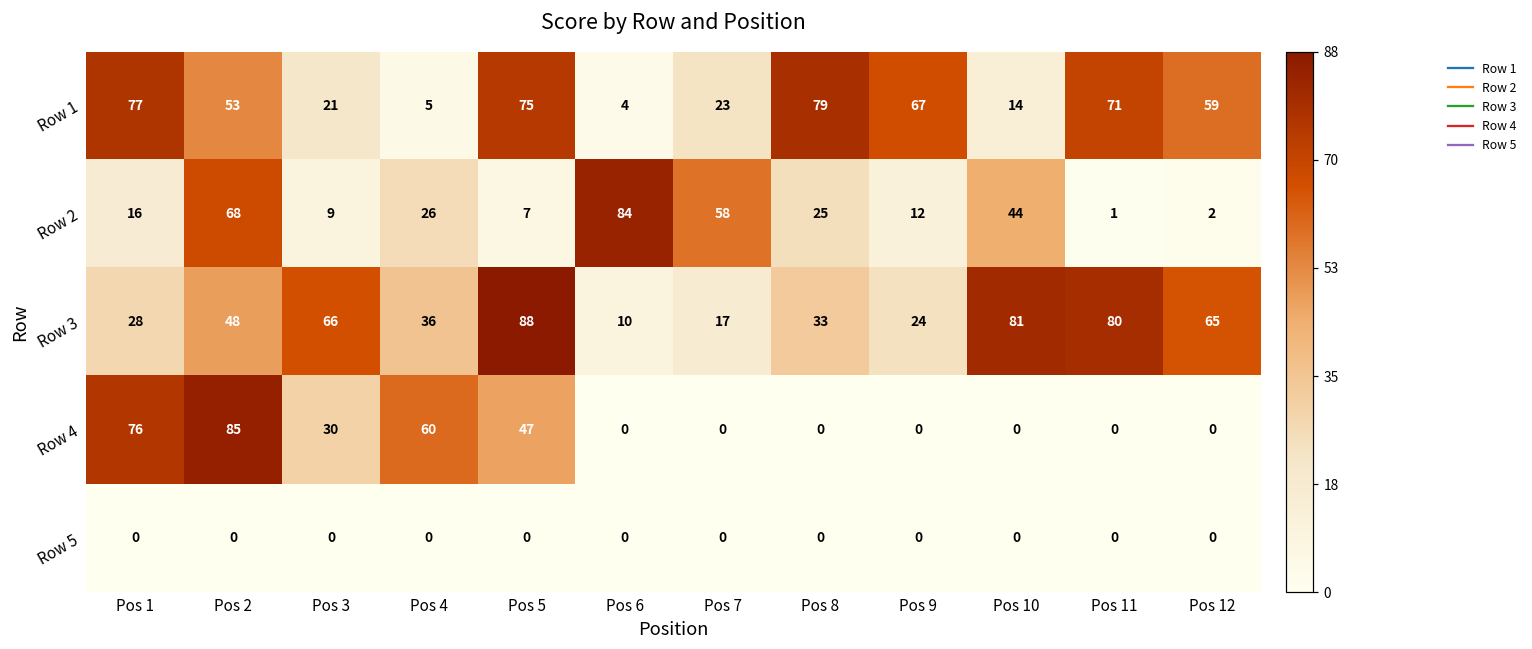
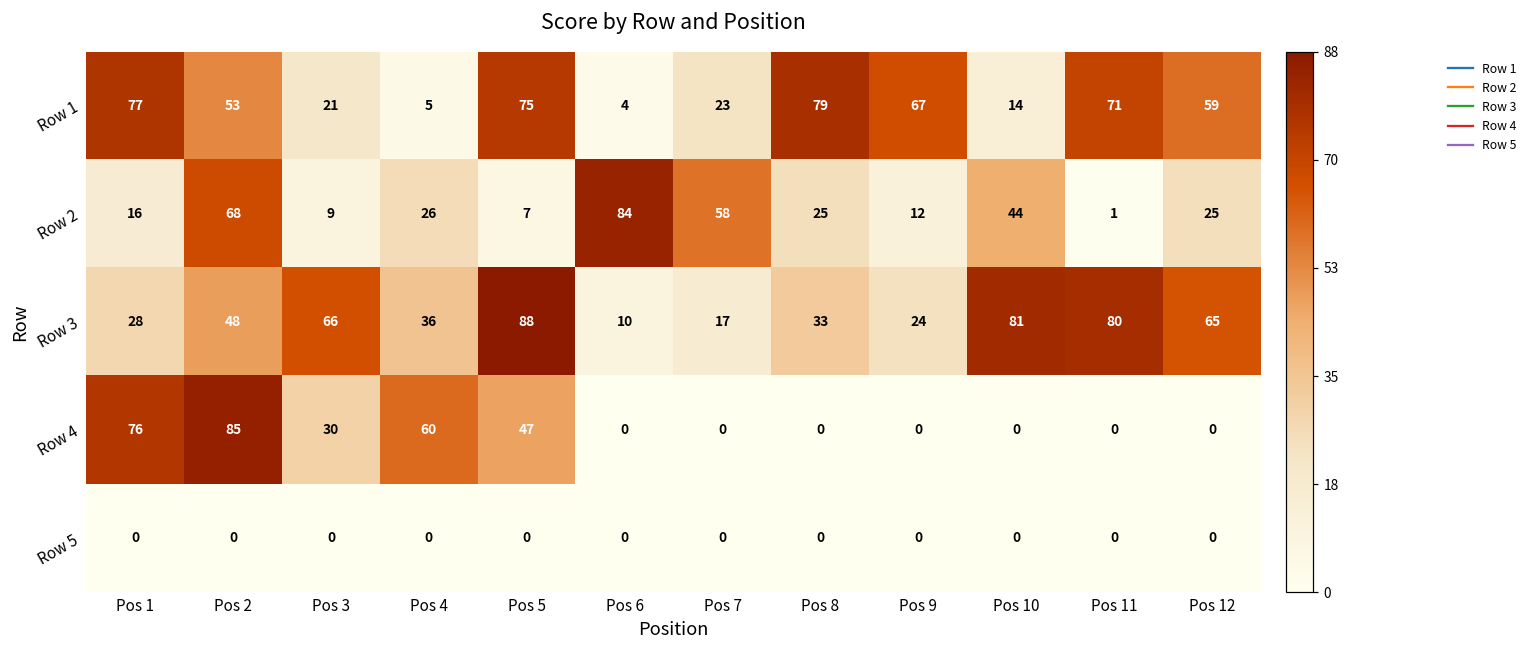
Row 2, Pos 12: 2 -> 25
